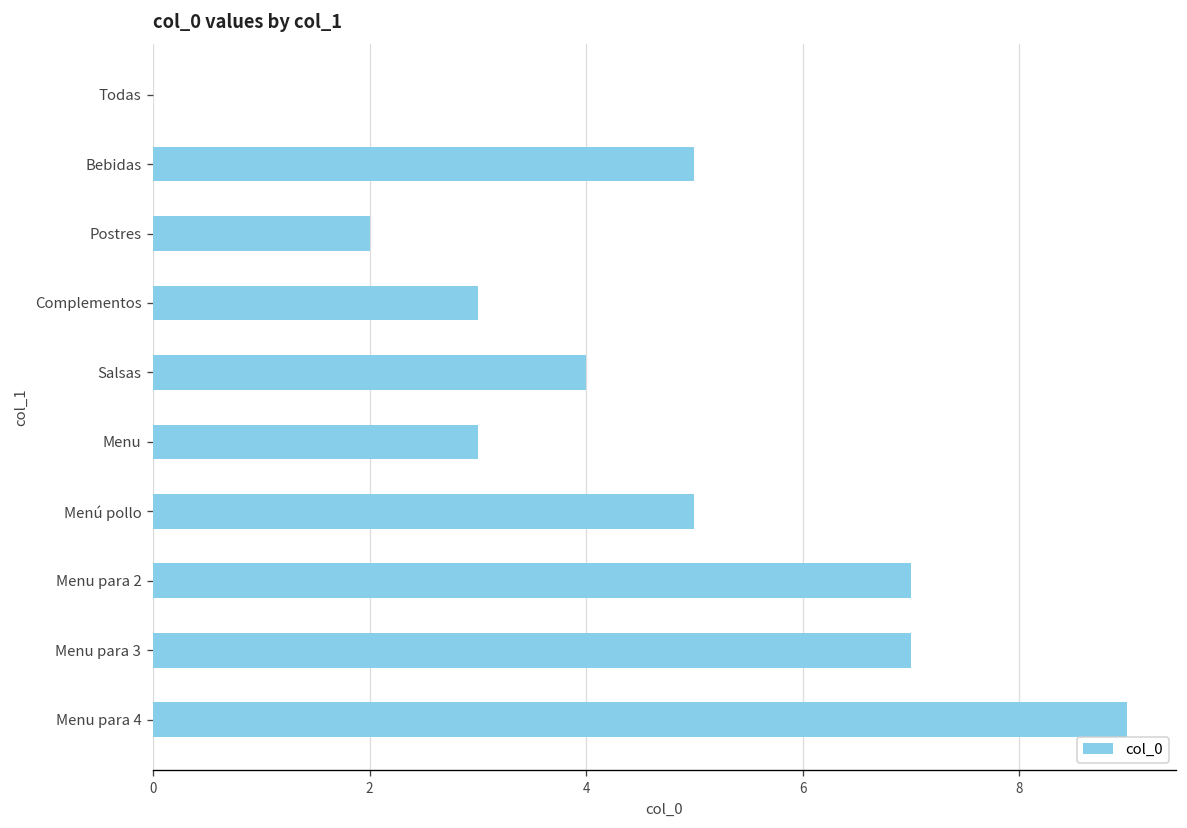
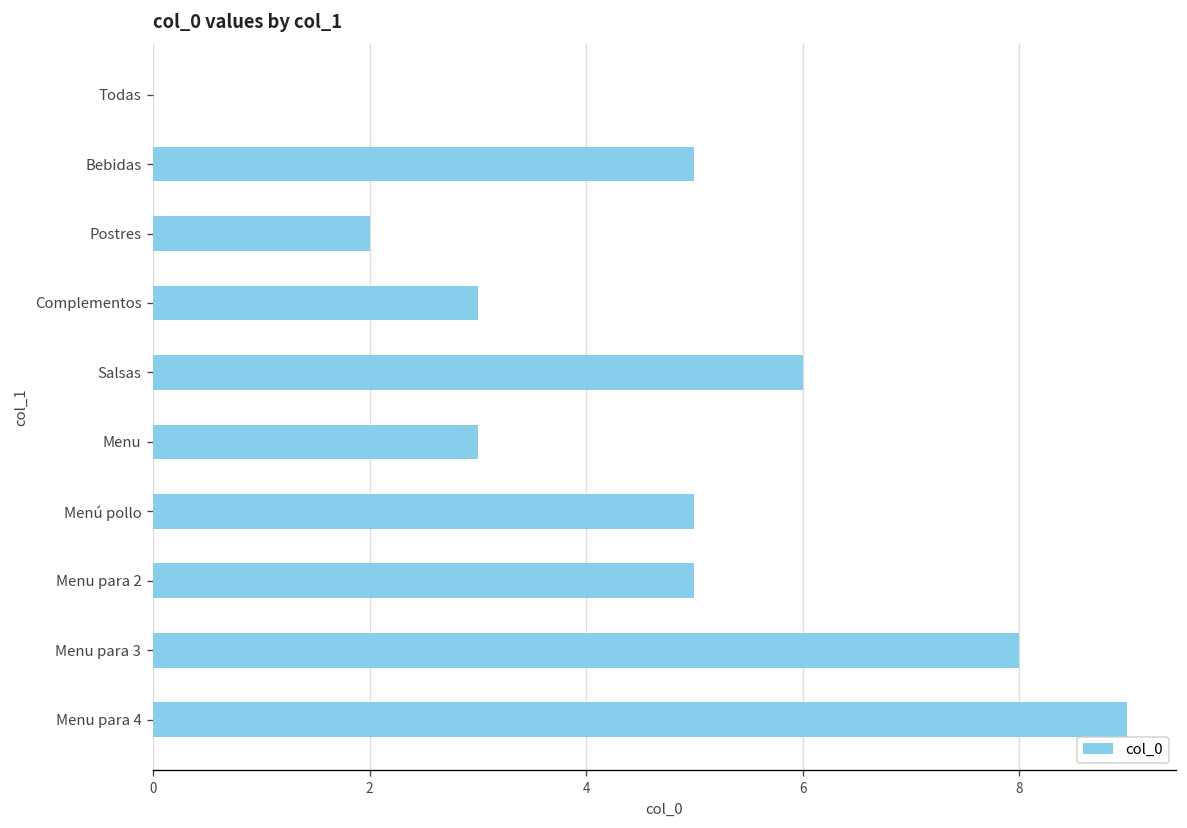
Salsas: 4 -> 6
Menu para 2: 7 -> 5
Menu para 3: 7 -> 8
